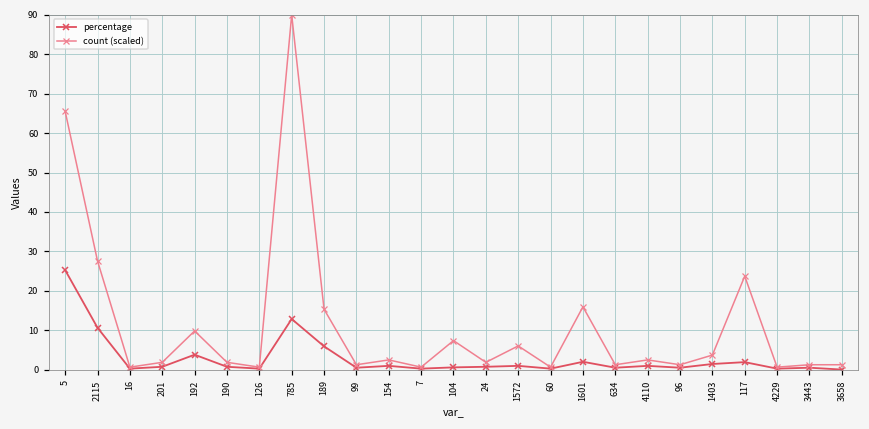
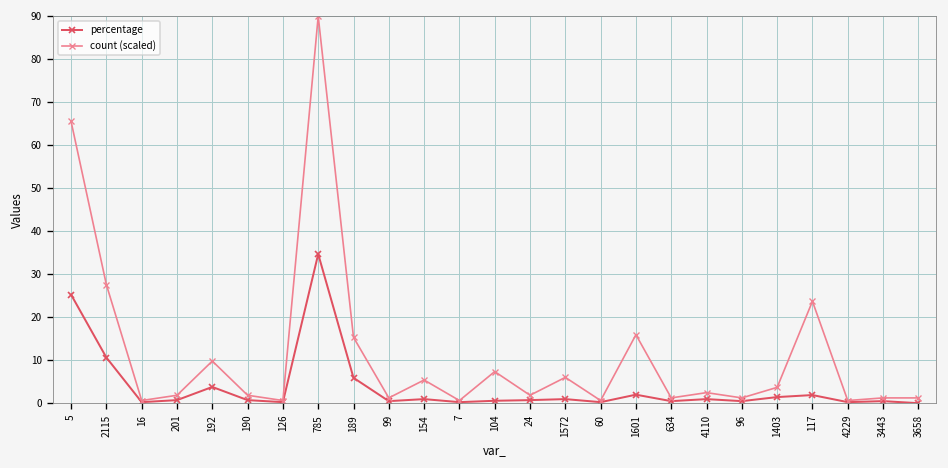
percentage, 785: 13 -> 35
count (scaled), 154: 2 -> 5
